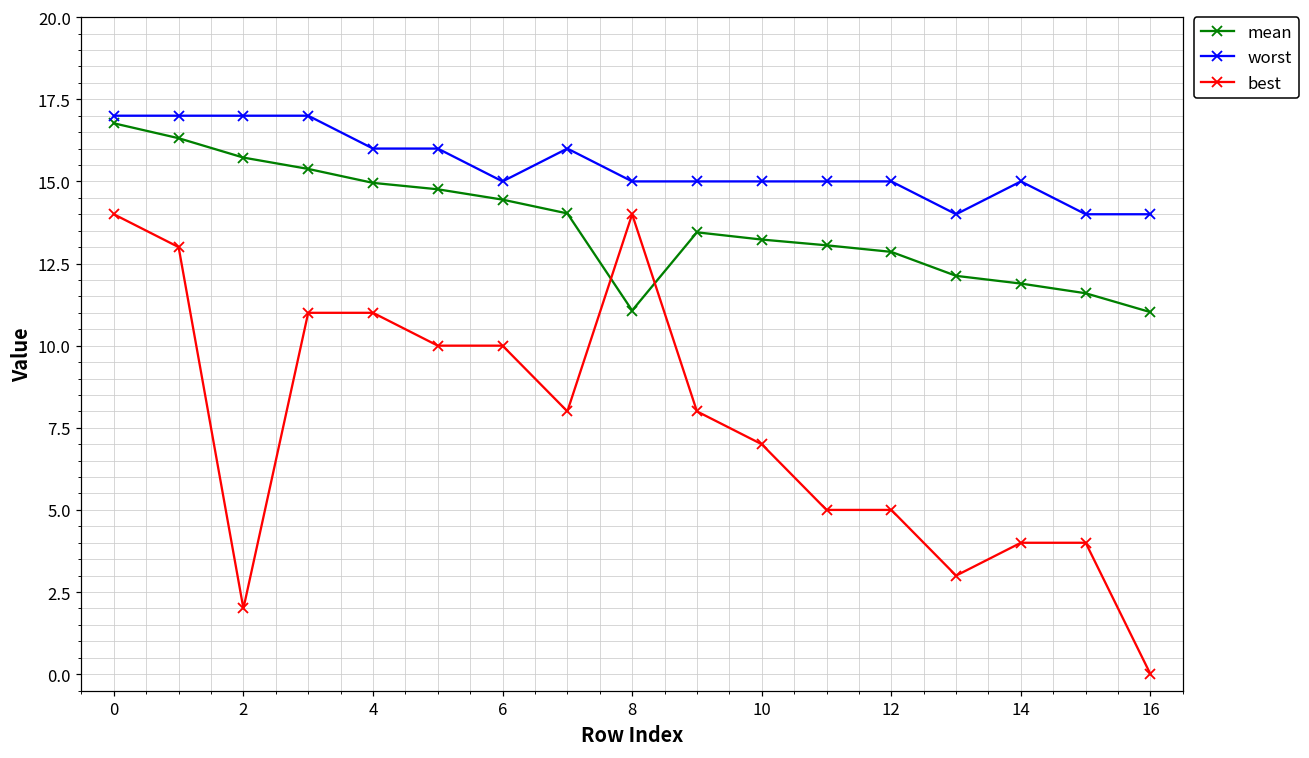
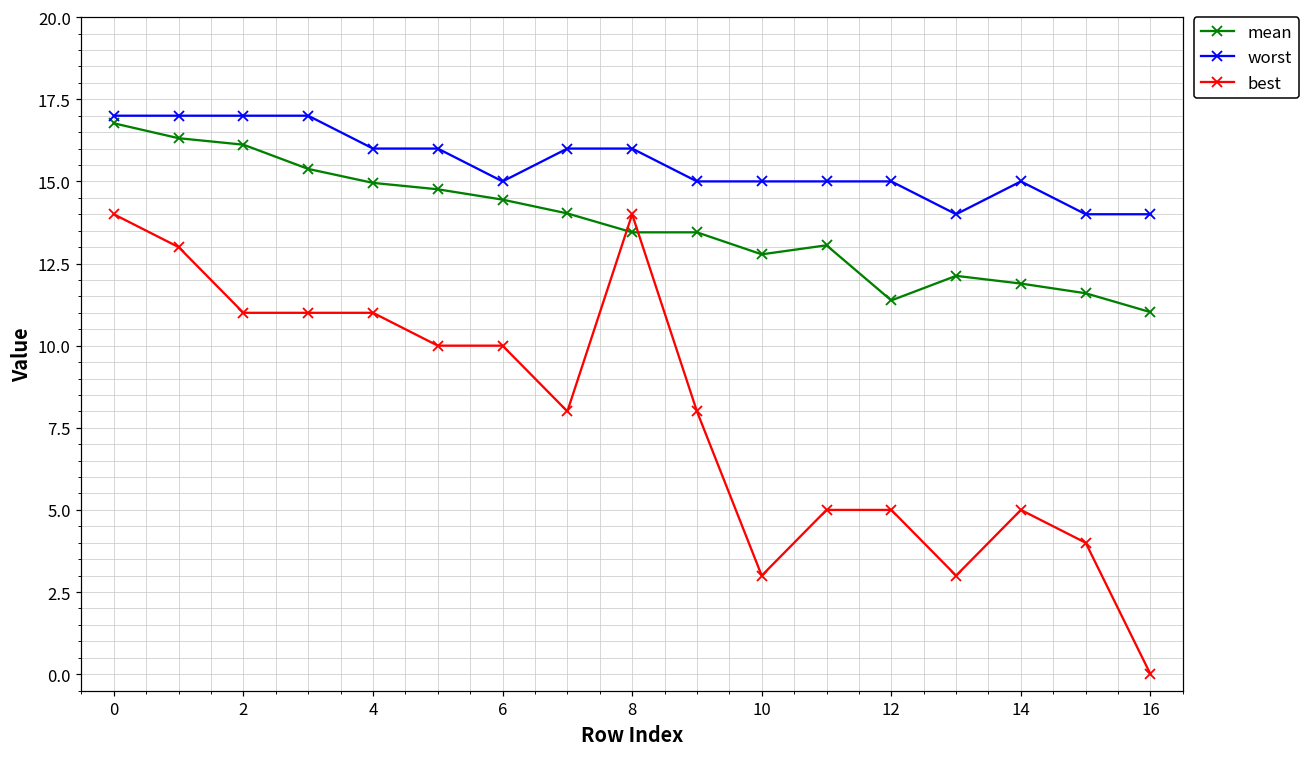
mean, 2: 15.7 -> 16.1
best, 2: 2 -> 11
mean, 8: 11.1 -> 13.5
worst, 8: 15 -> 16
mean, 10: 13.2 -> 12.8
best, 10: 7 -> 3
mean, 12: 12.9 -> 11.4
best, 14: 4 -> 5
